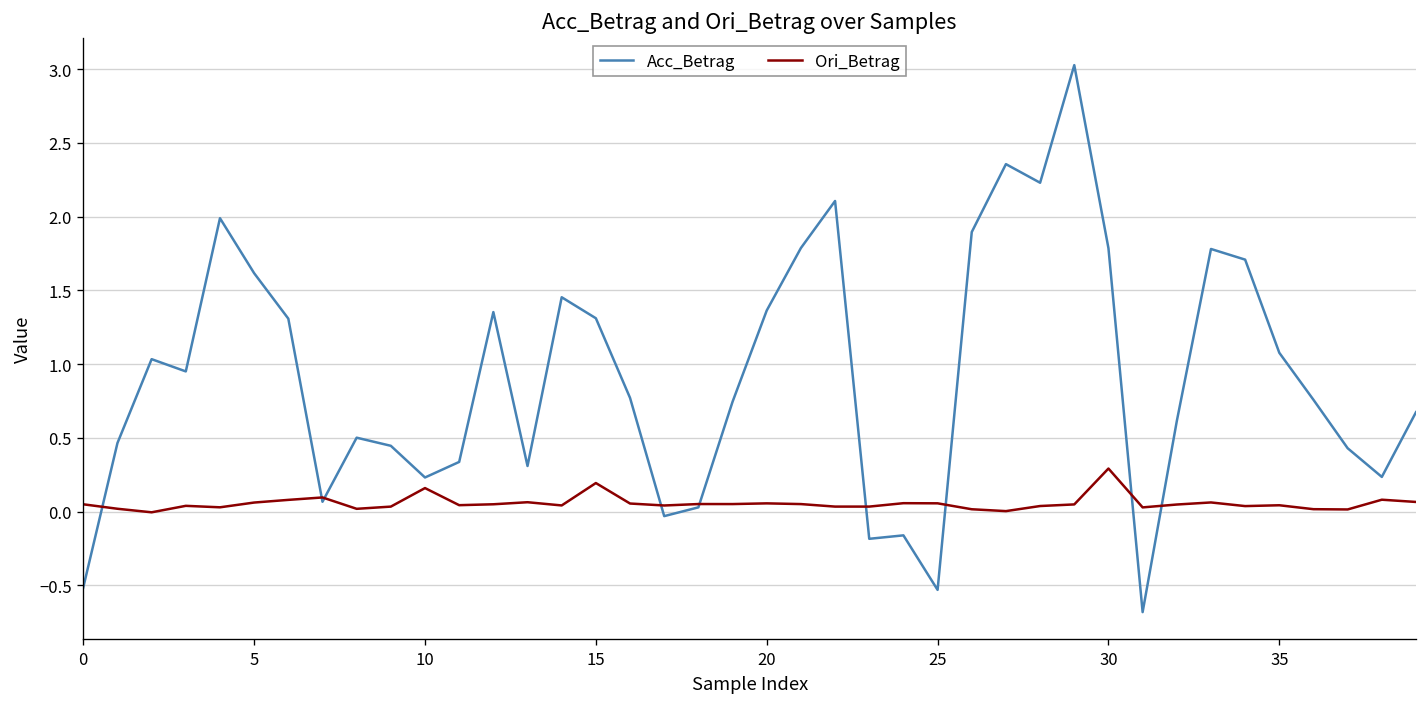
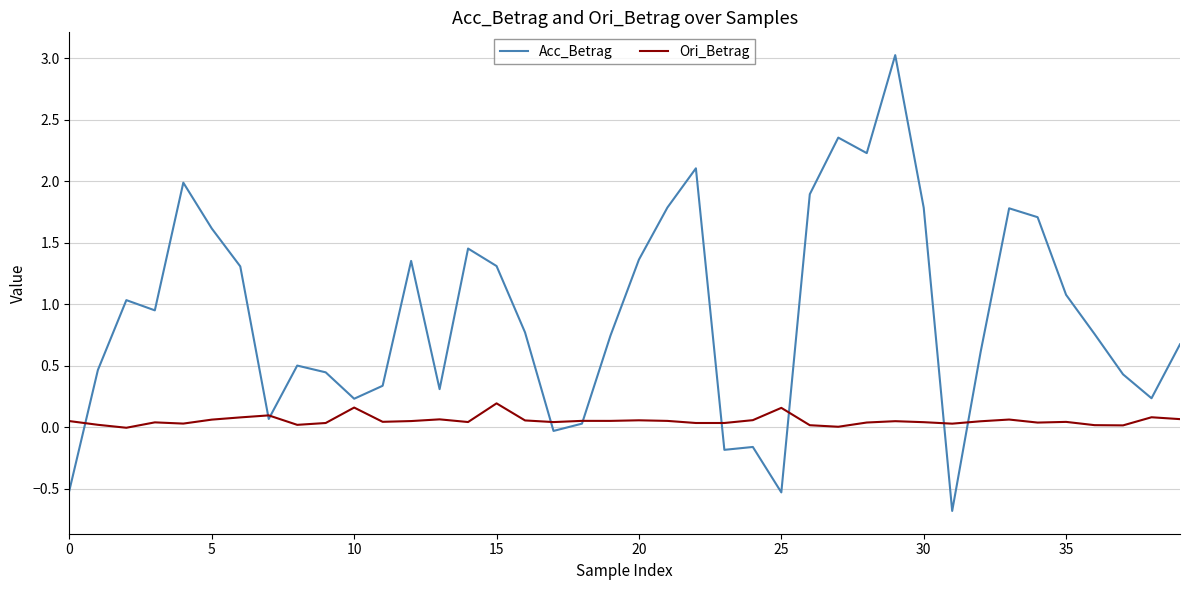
Ori_Betrag, 25: 0.06 -> 0.16
Ori_Betrag, 30: 0.29 -> 0.04
